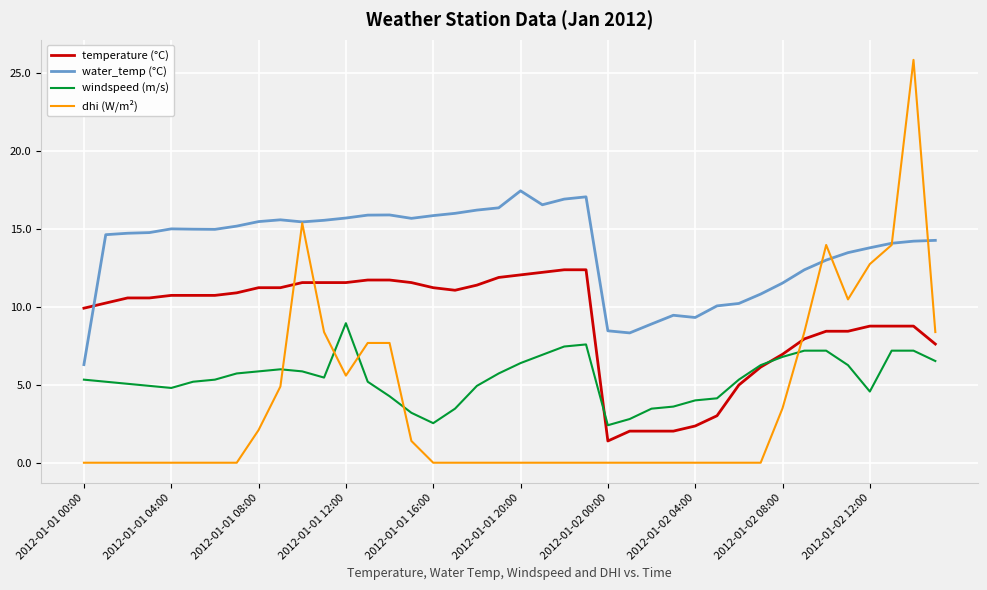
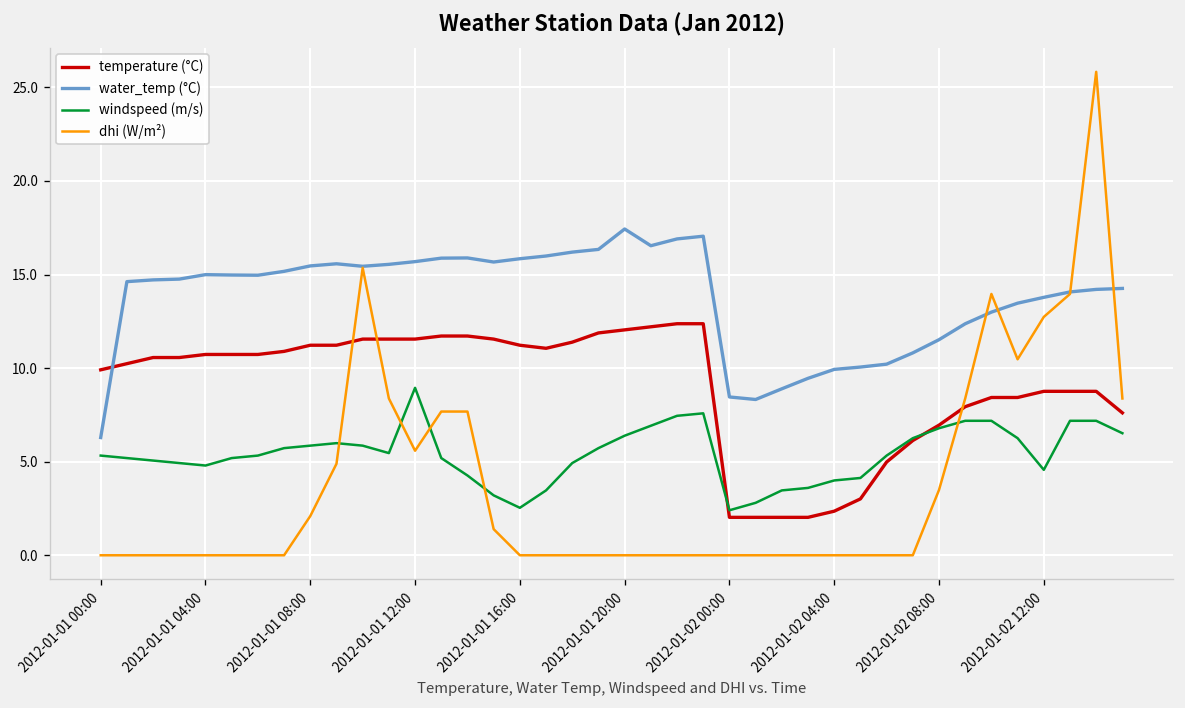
temperature (°C), 2012-01-02 00:00: 1.4 -> 2.0
water_temp (°C), 2012-01-02 04:00: 9.3 -> 9.9
